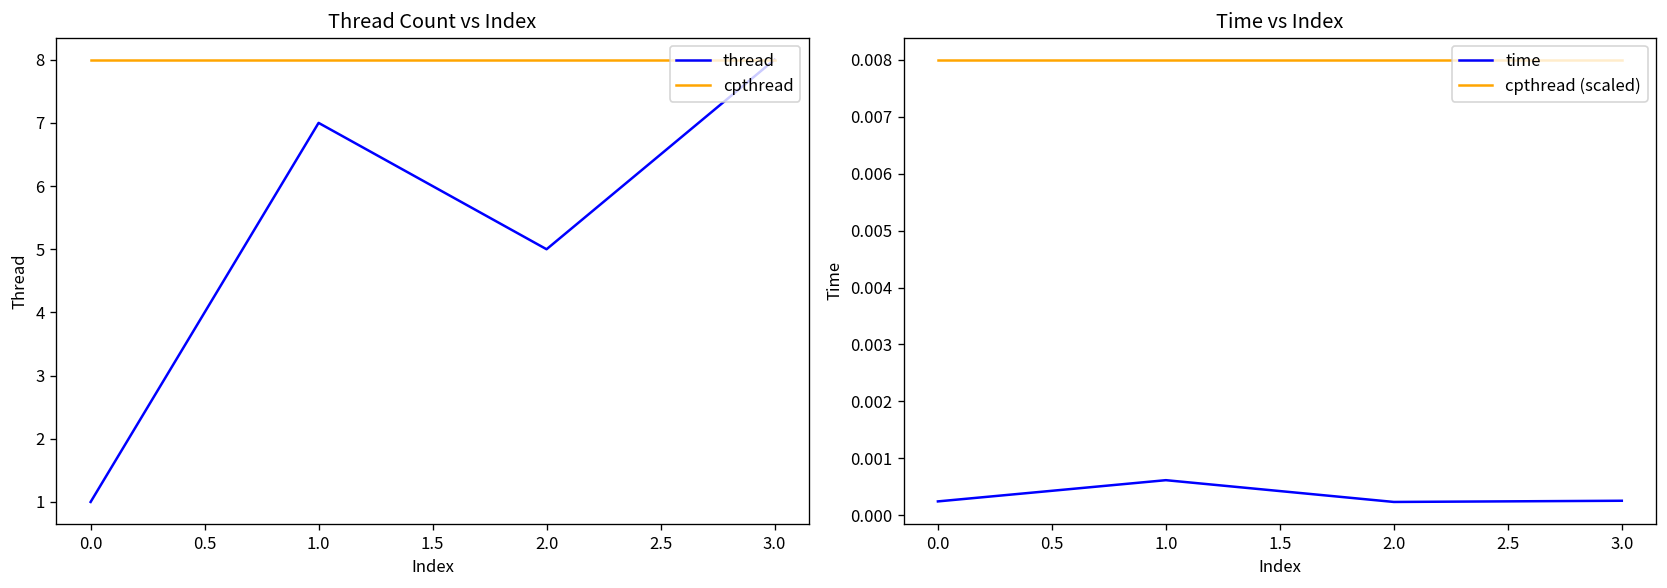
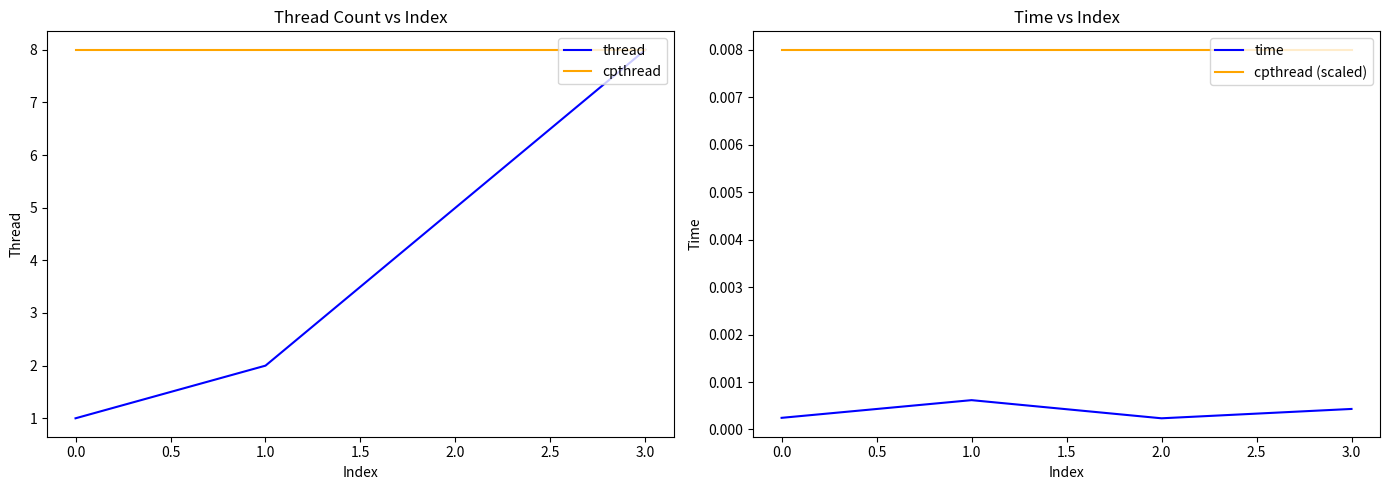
Thread Count vs Index, thread, 1.0: 7 -> 2
Time vs Index, time, 3.0: 0.0003 -> 0.0004
